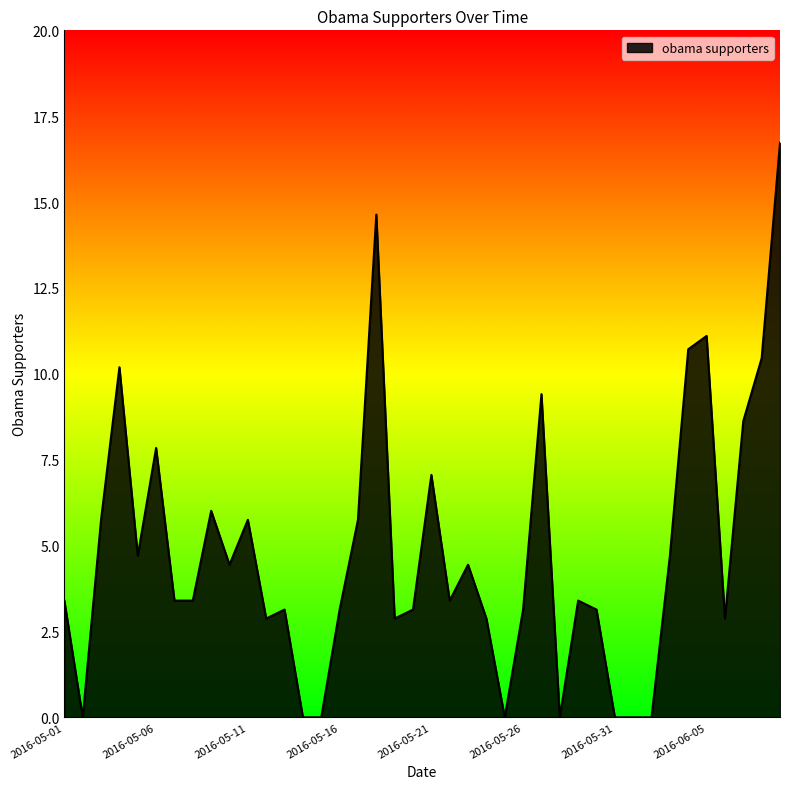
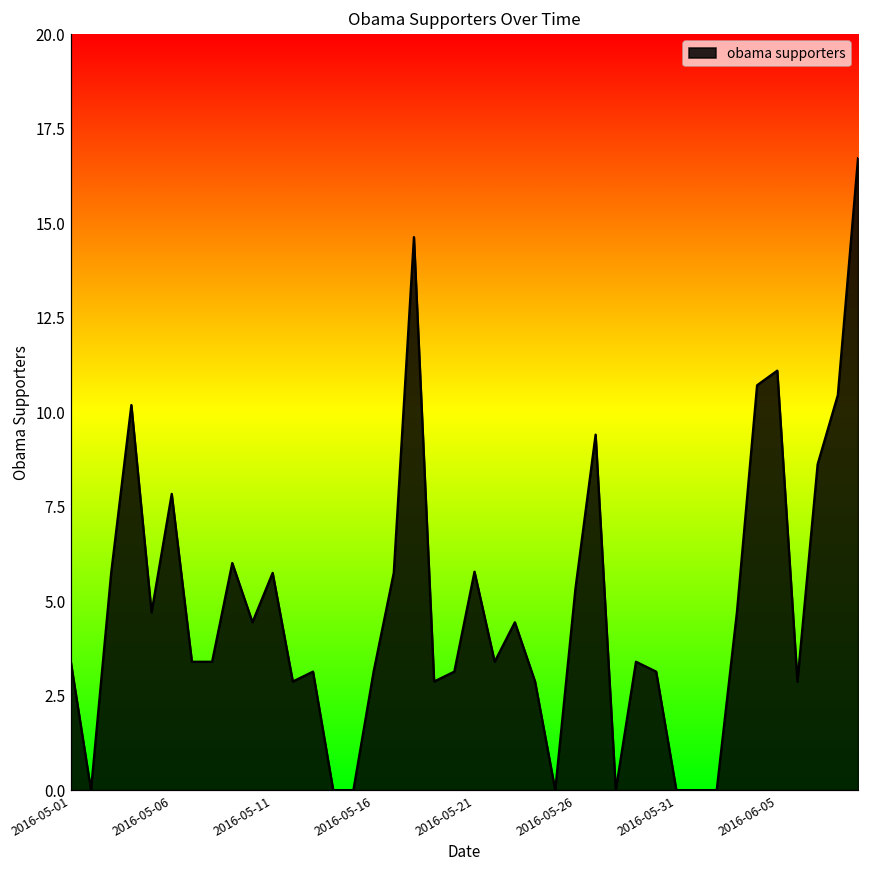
2016-05-21: 7.1 -> 5.8
2016-05-26: 3.1 -> 5.3
